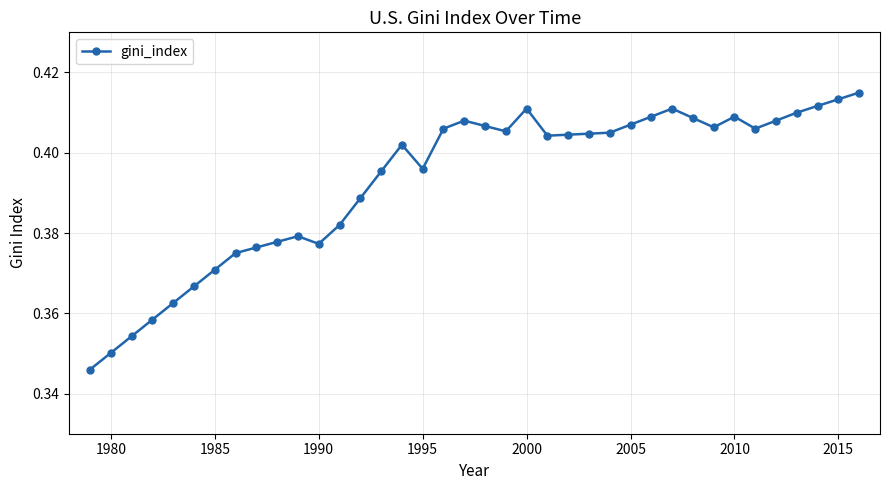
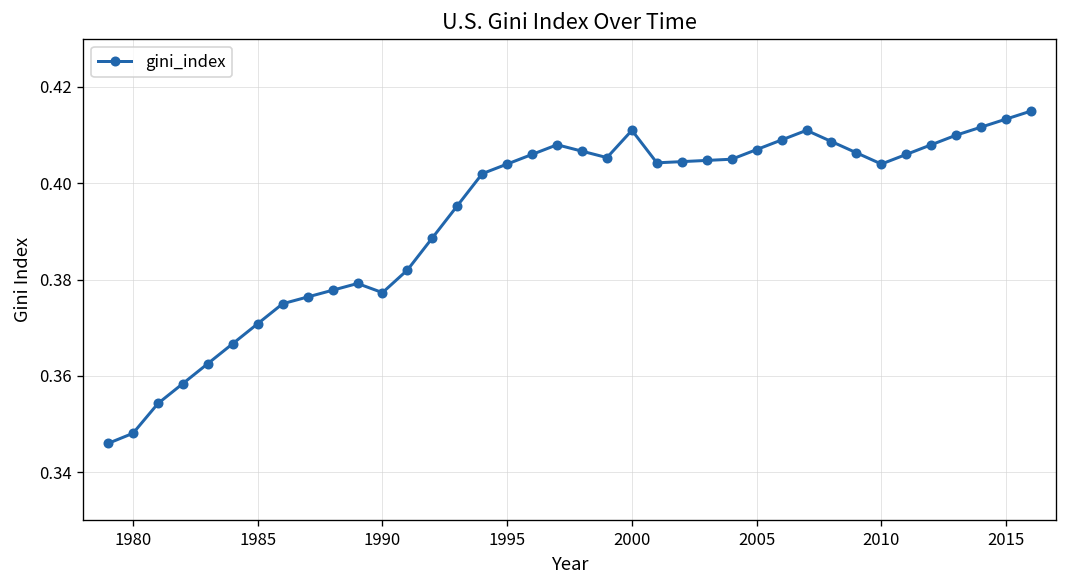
1980: 0.350 -> 0.348
1995: 0.396 -> 0.404
2010: 0.409 -> 0.404
